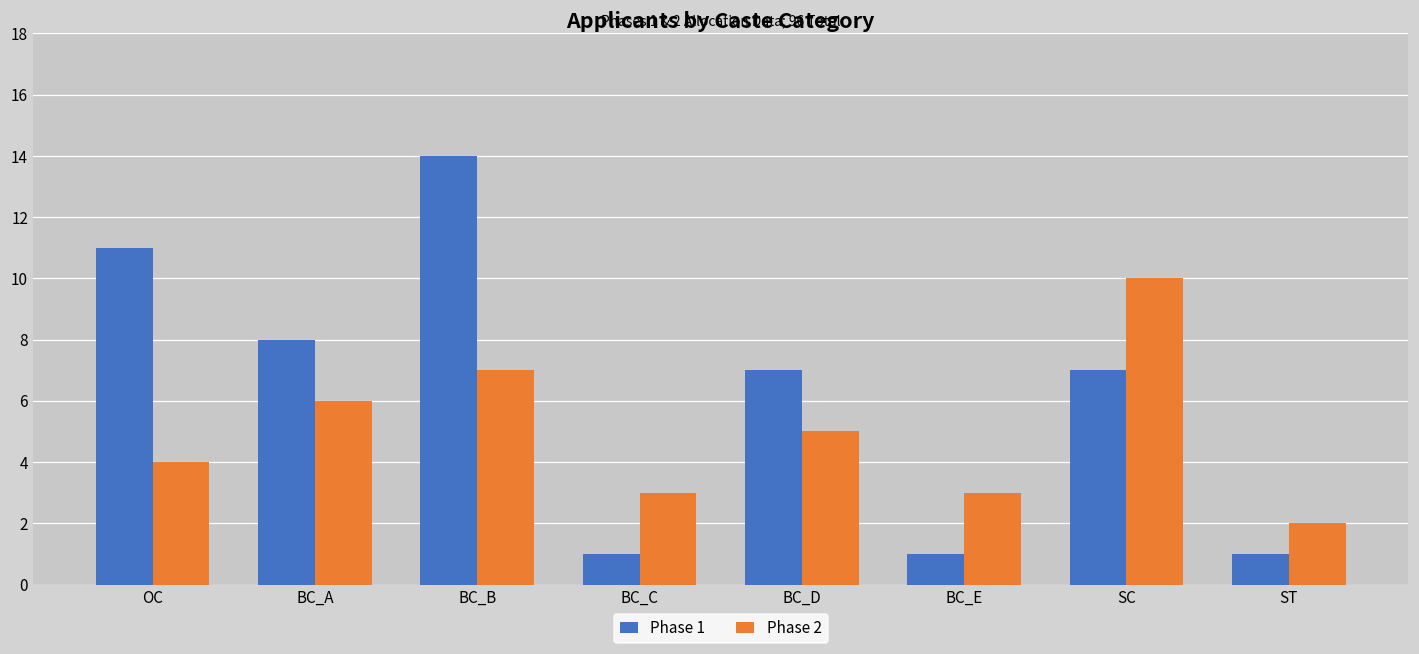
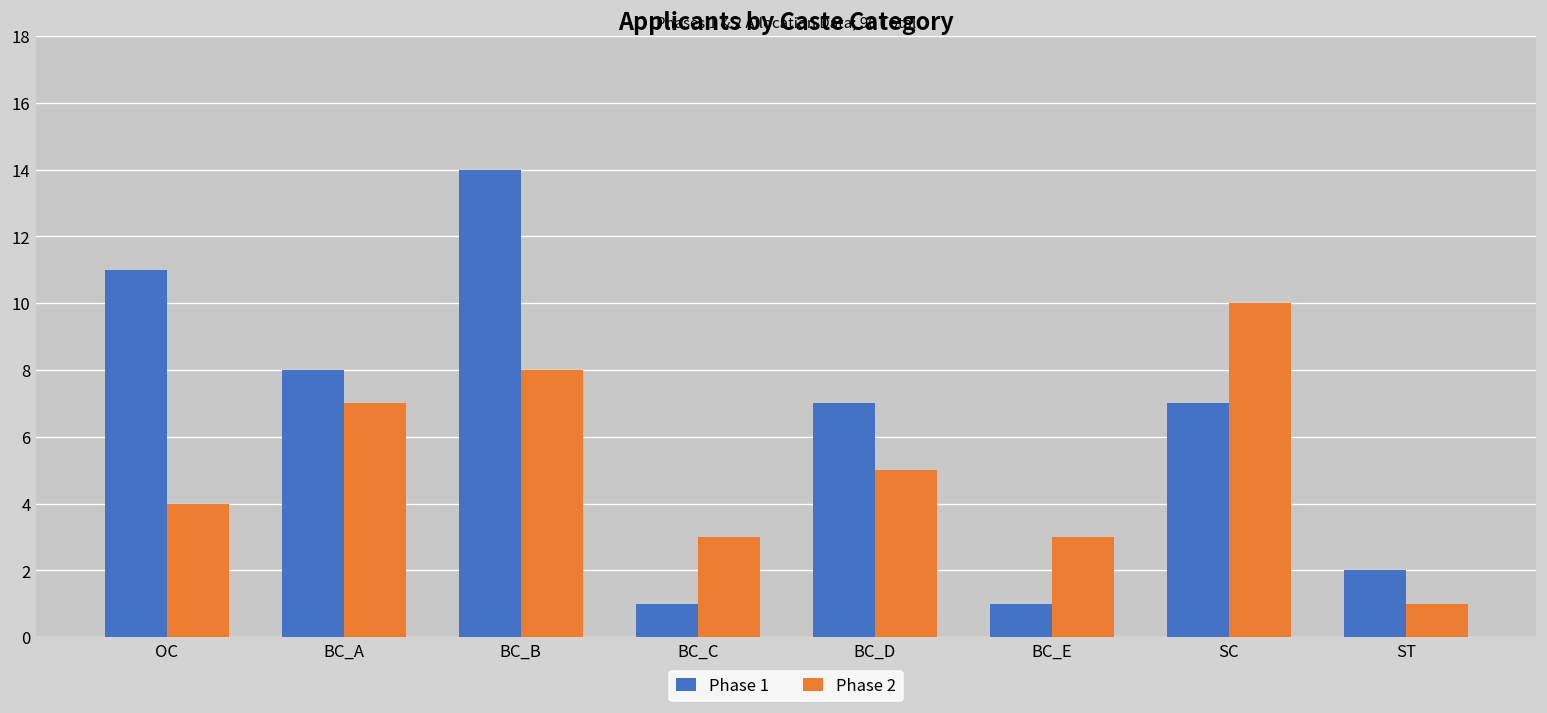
Phase 2, BC_A: 6 -> 7
Phase 2, BC_B: 7 -> 8
Phase 1, ST: 1 -> 2
Phase 2, ST: 2 -> 1
